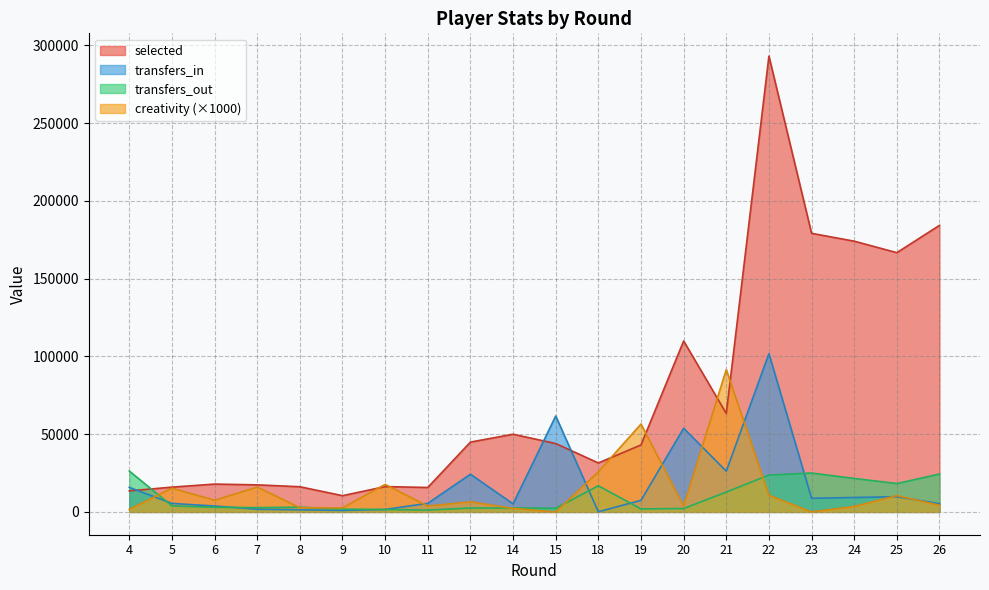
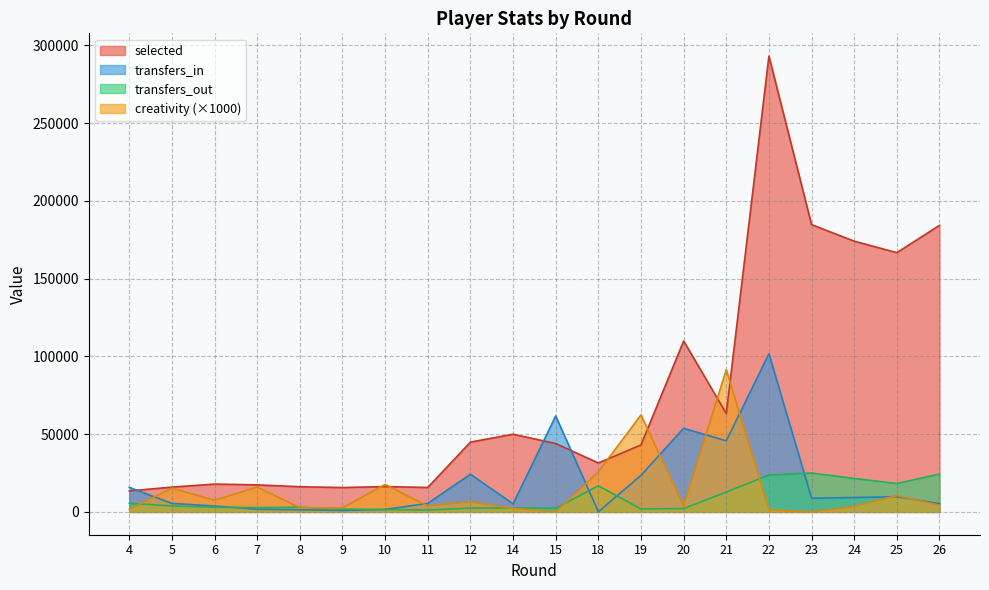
transfers_out, 4: 26000 -> 6000
selected, 9: 10000 -> 16000
transfers_in, 19: 7000 -> 24000
creativity (×1000), 19: 57000 -> 62000
transfers_in, 21: 26000 -> 46000
creativity (×1000), 22: 11000 -> 1000
selected, 23: 179000 -> 185000
